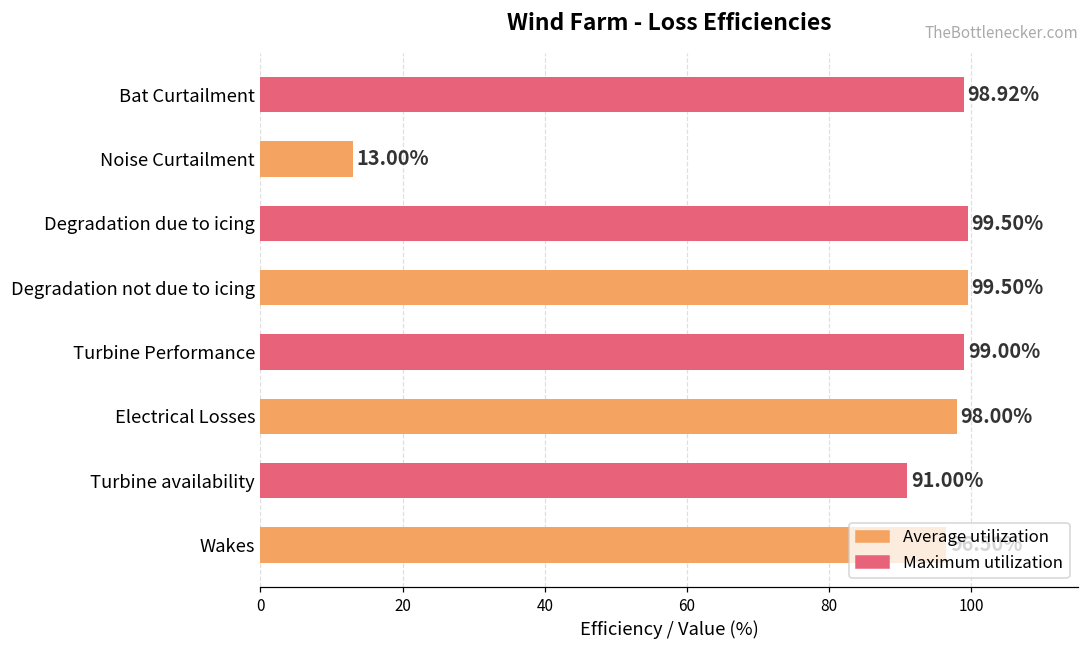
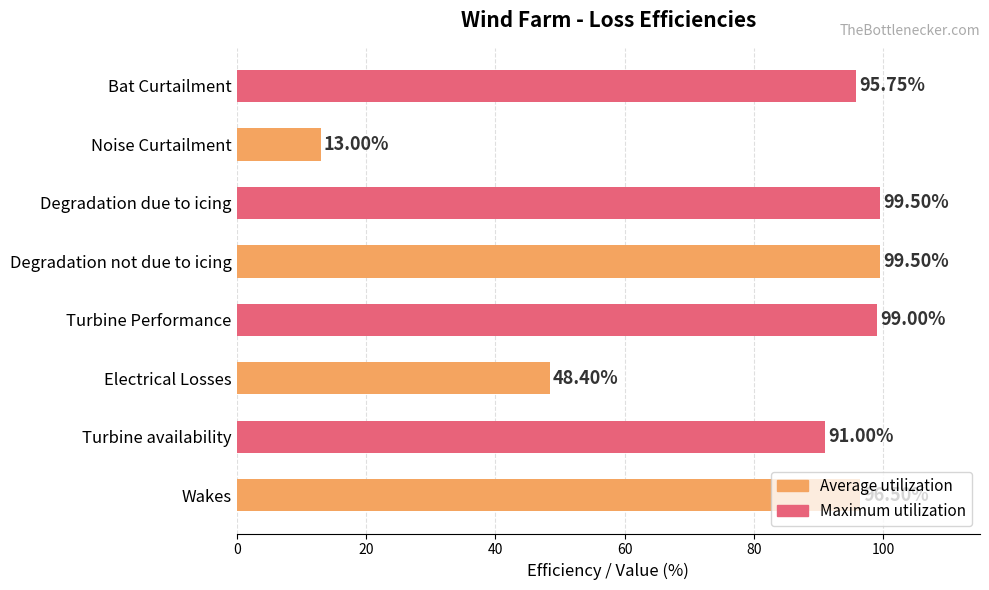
Bat Curtailment: 98.92% -> 95.75%
Electrical Losses: 98.00% -> 48.40%
